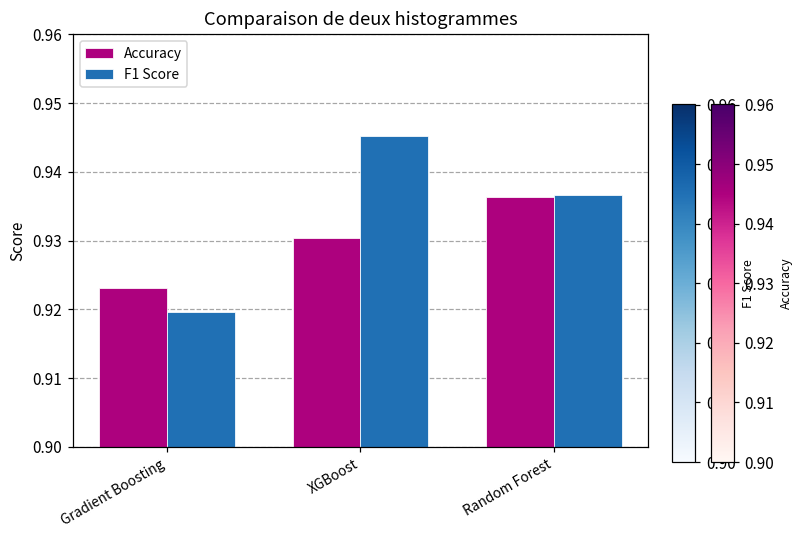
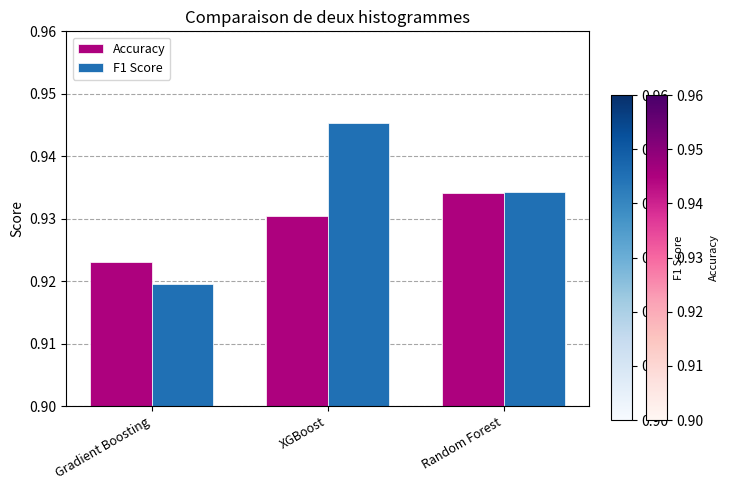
Accuracy, Random Forest: 0.936 -> 0.934
F1 Score, Random Forest: 0.937 -> 0.934
